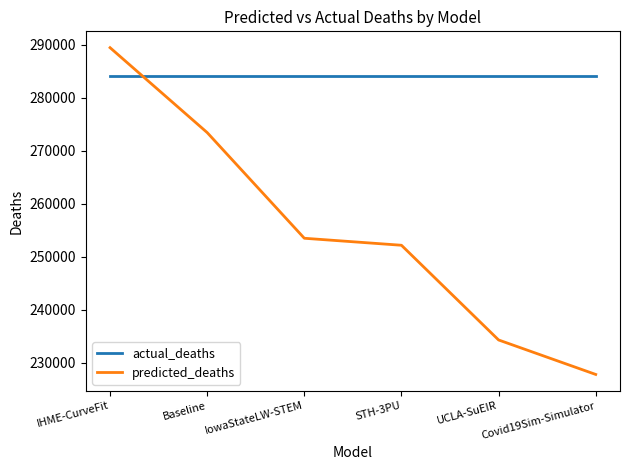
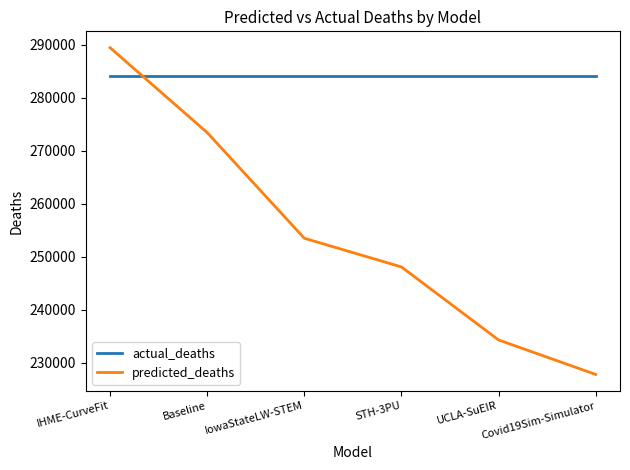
predicted_deaths, STH-3PU: 252000 -> 248000
